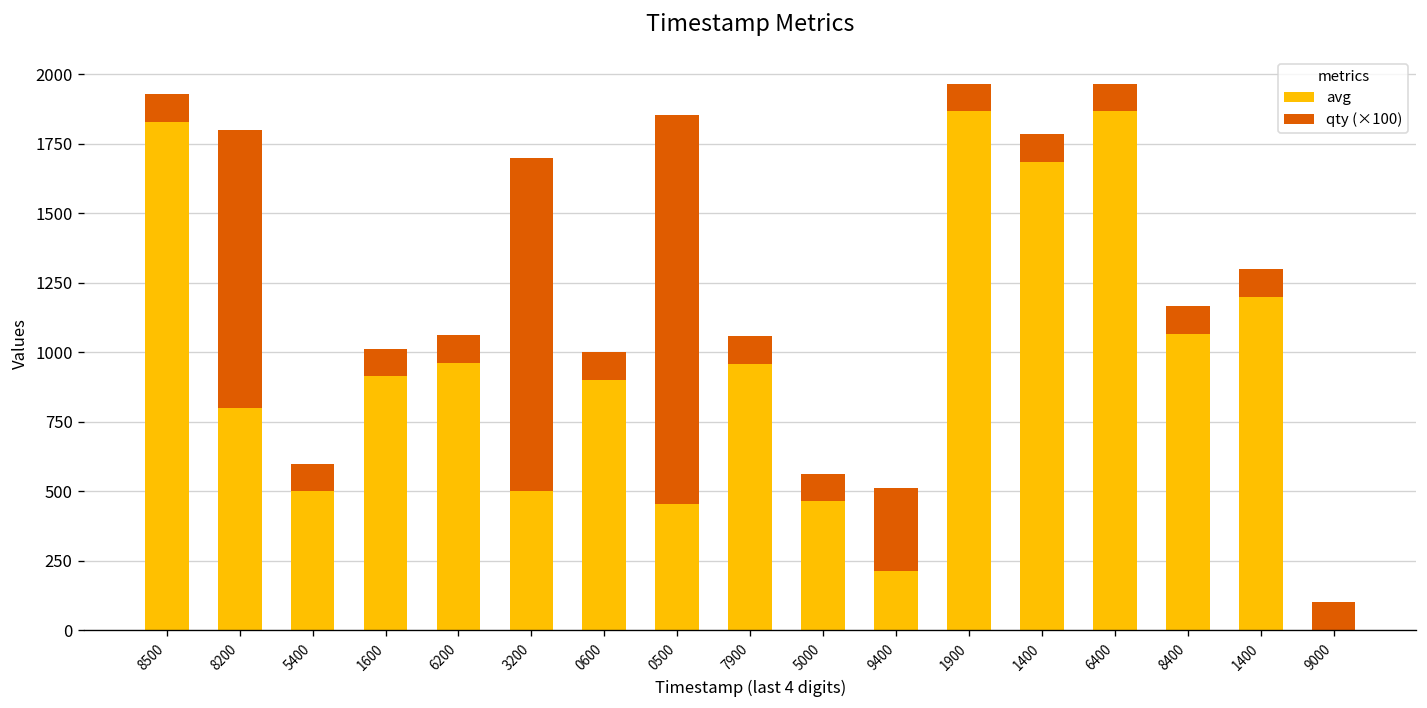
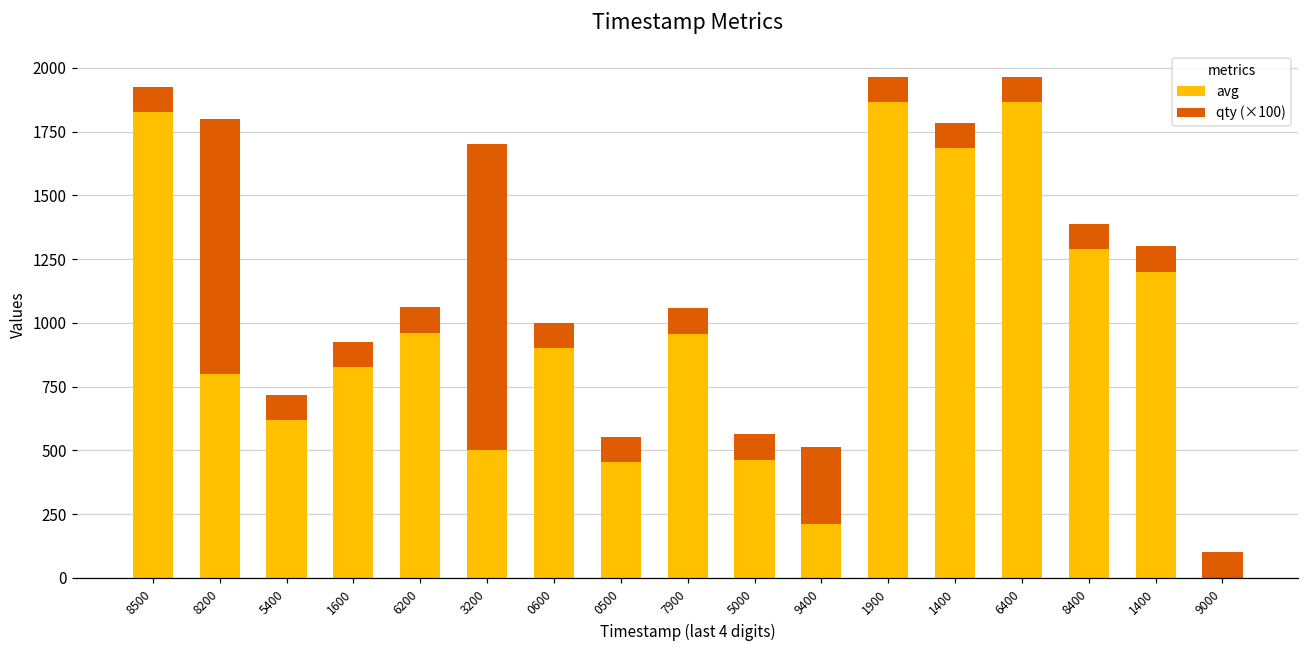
avg, 5400: 500 -> 620
avg, 1600: 910 -> 830
qty (×100), 0500: 1400 -> 100
avg, 8400: 1070 -> 1290
